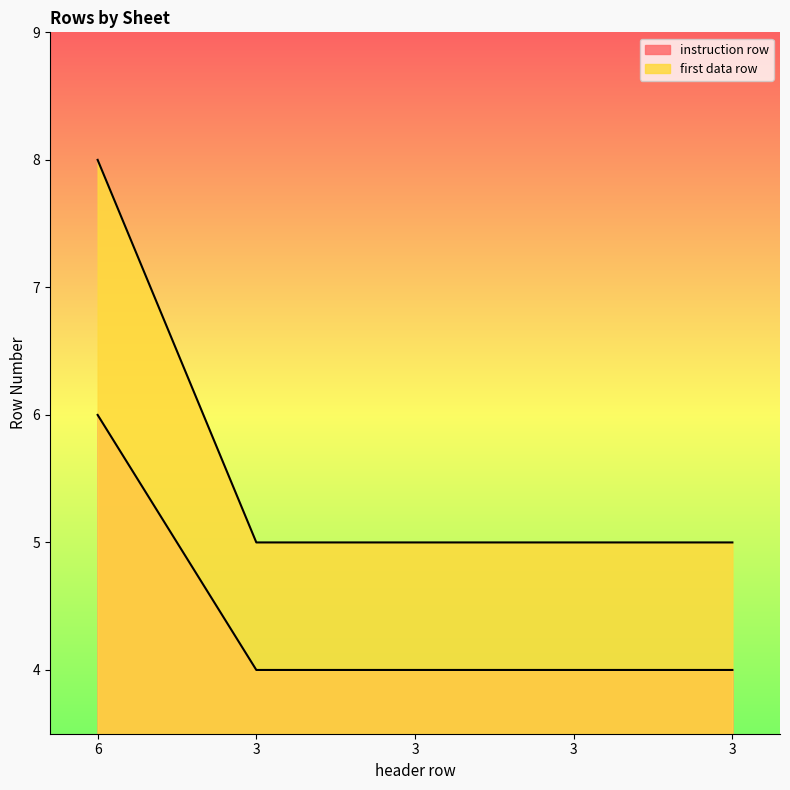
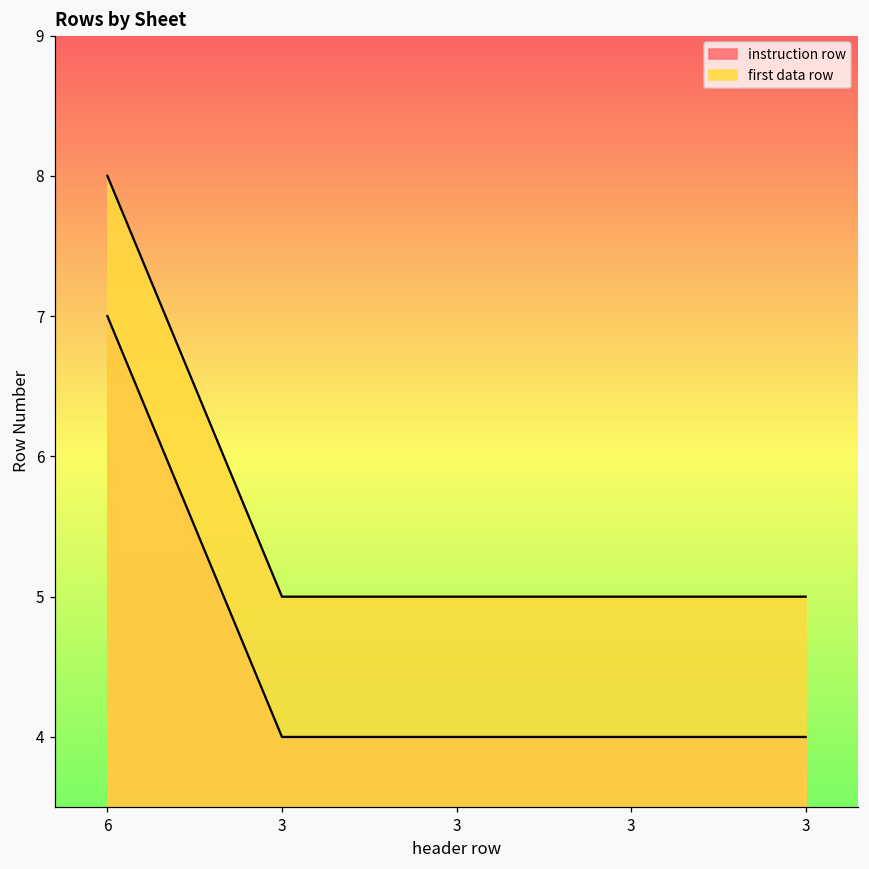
instruction row, 6: 6 -> 7
